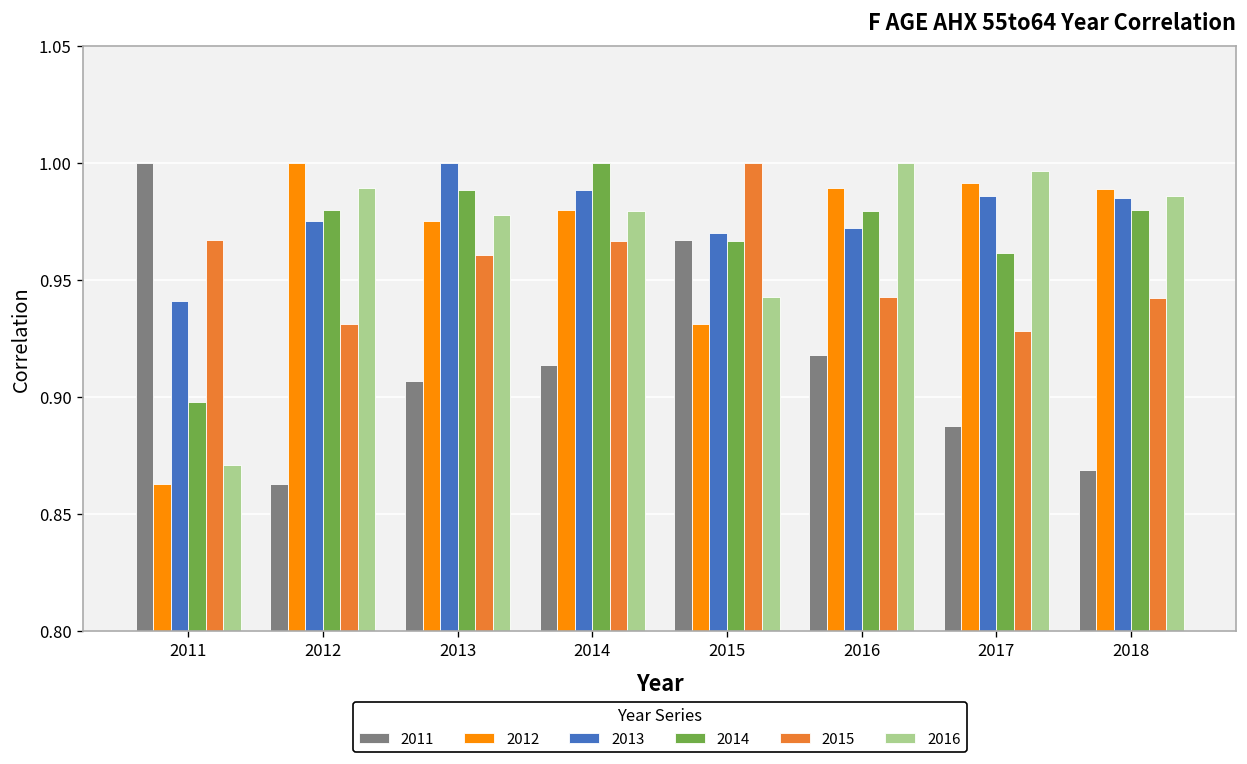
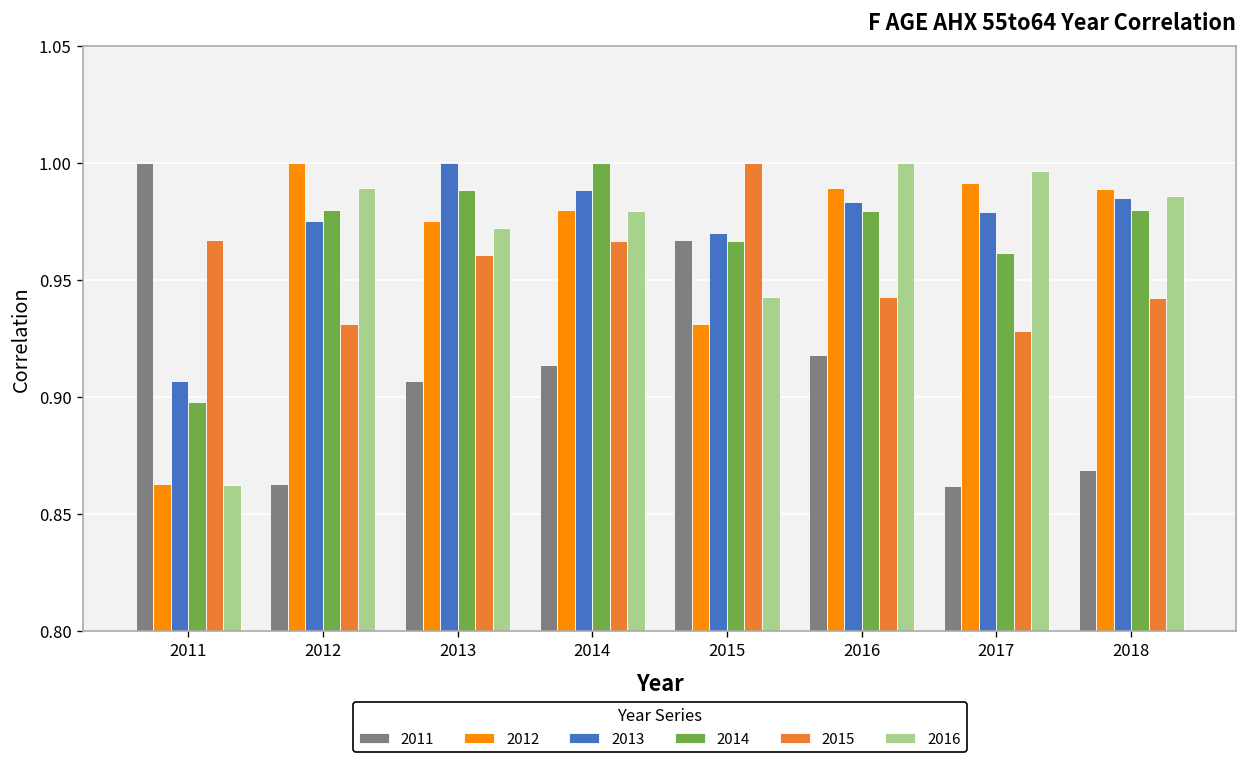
2013, 2011: 0.941 -> 0.907
2016, 2011: 0.871 -> 0.862
2016, 2013: 0.978 -> 0.972
2013, 2016: 0.972 -> 0.984
2011, 2017: 0.888 -> 0.862
2013, 2017: 0.986 -> 0.979
